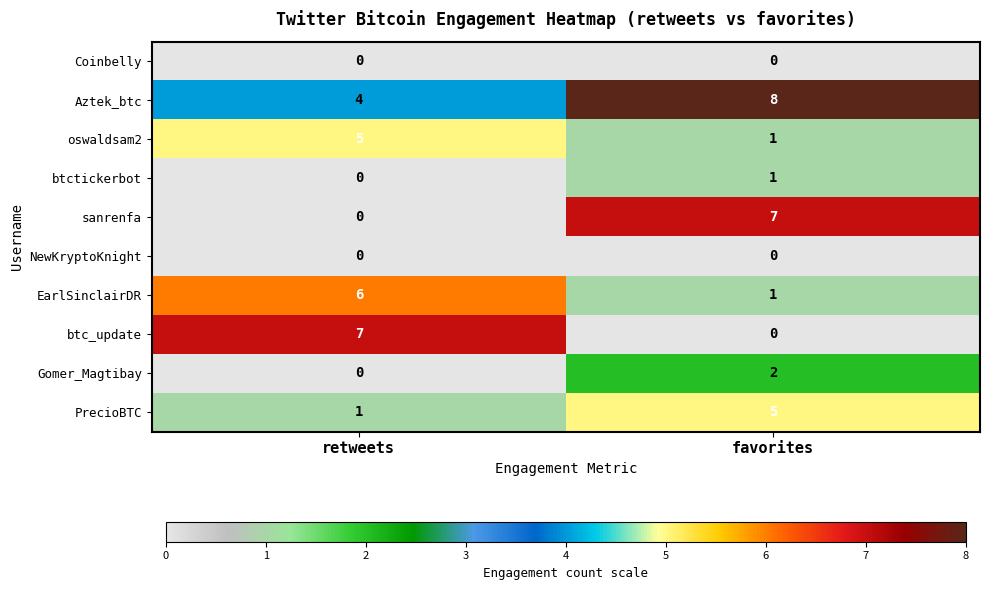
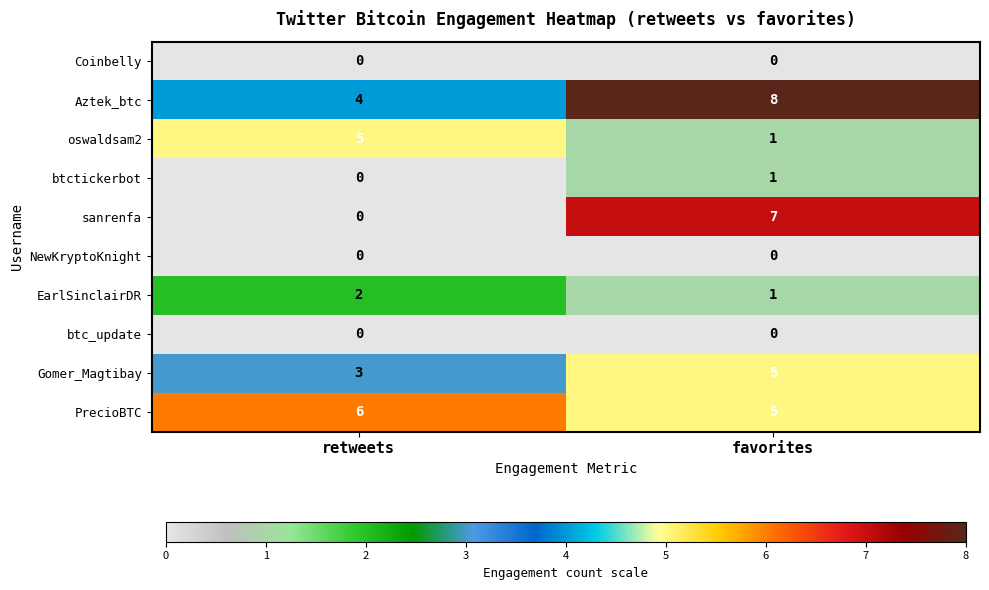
EarlSinclairDR, retweets: 6 -> 2
btc_update, retweets: 7 -> 0
Gomer_Magtibay, retweets: 0 -> 3
Gomer_Magtibay, favorites: 2 -> 5
PrecioBTC, retweets: 1 -> 6
